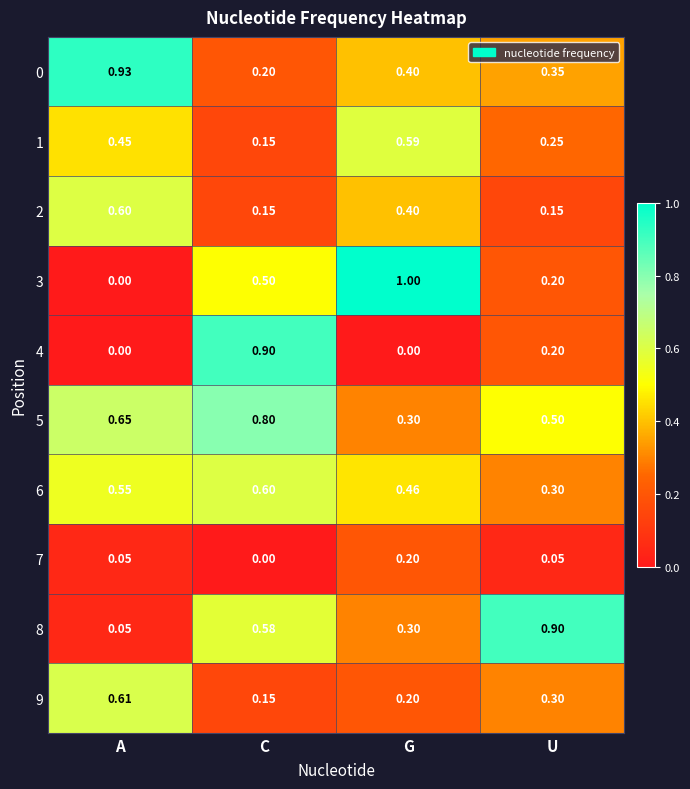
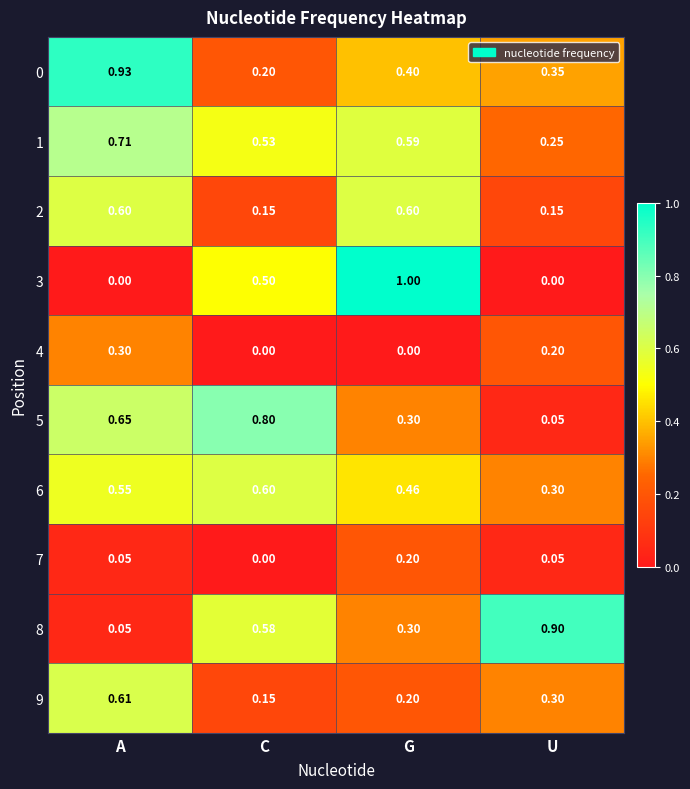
1, A: 0.45 -> 0.71
1, C: 0.15 -> 0.53
2, G: 0.40 -> 0.60
3, U: 0.20 -> 0.00
4, A: 0.00 -> 0.30
4, C: 0.90 -> 0.00
5, U: 0.50 -> 0.05
